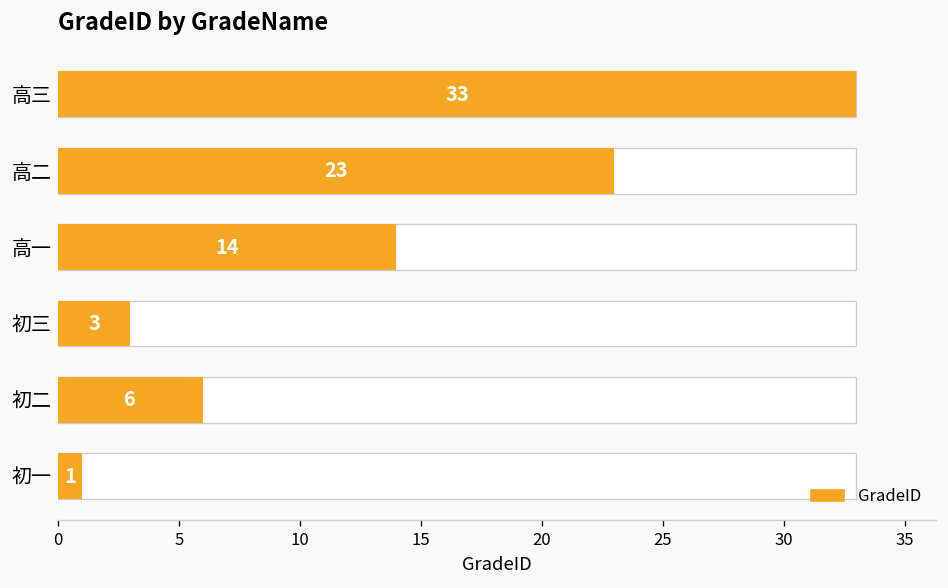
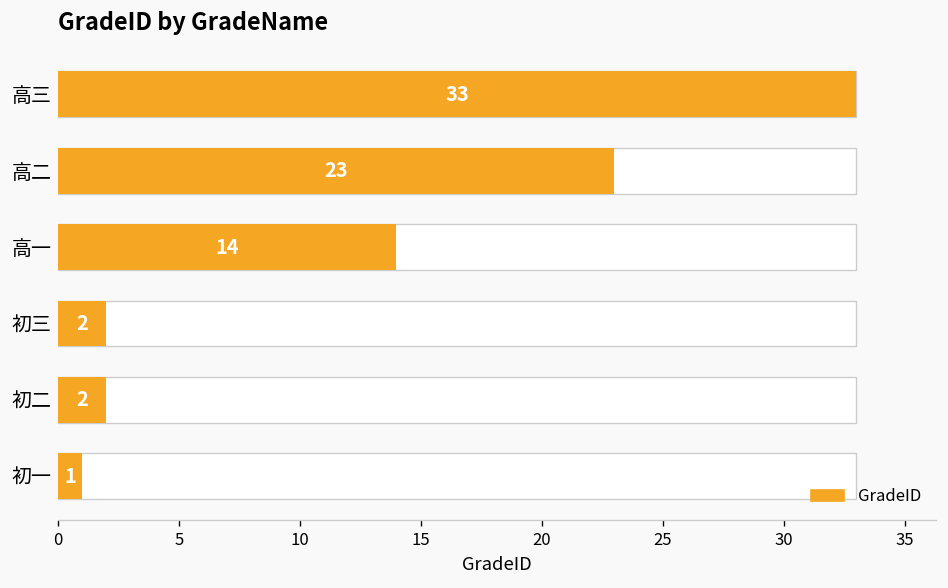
GradeID, 初三: 3 -> 2
GradeID, 初二: 6 -> 2
